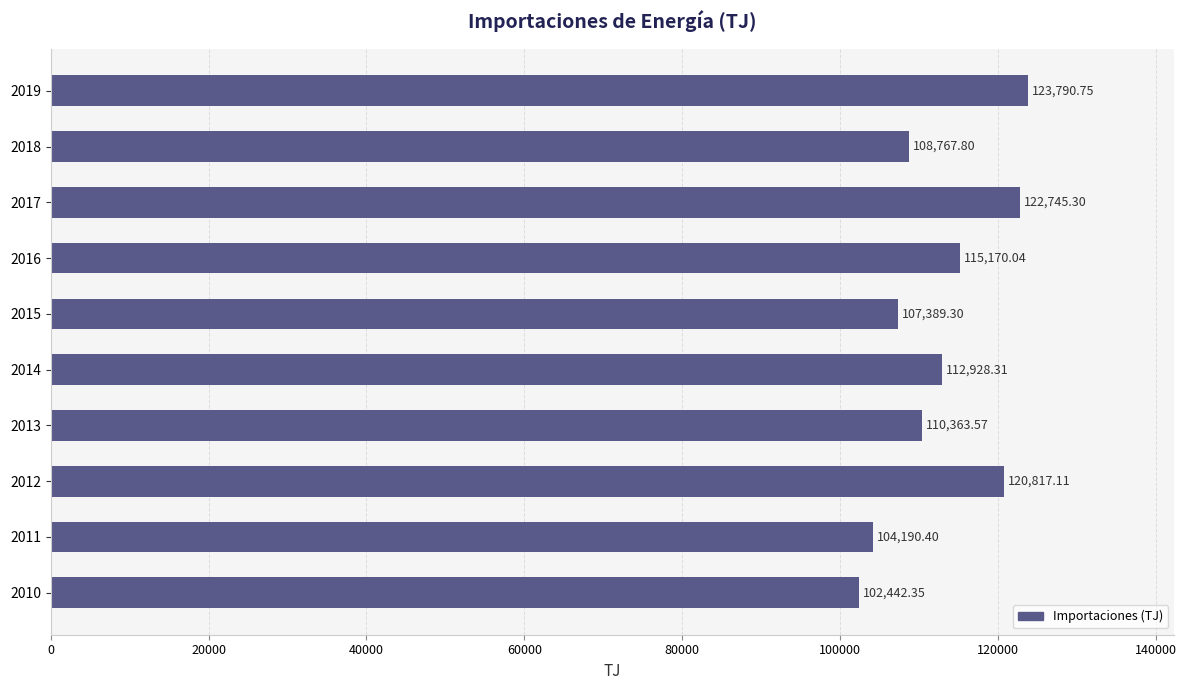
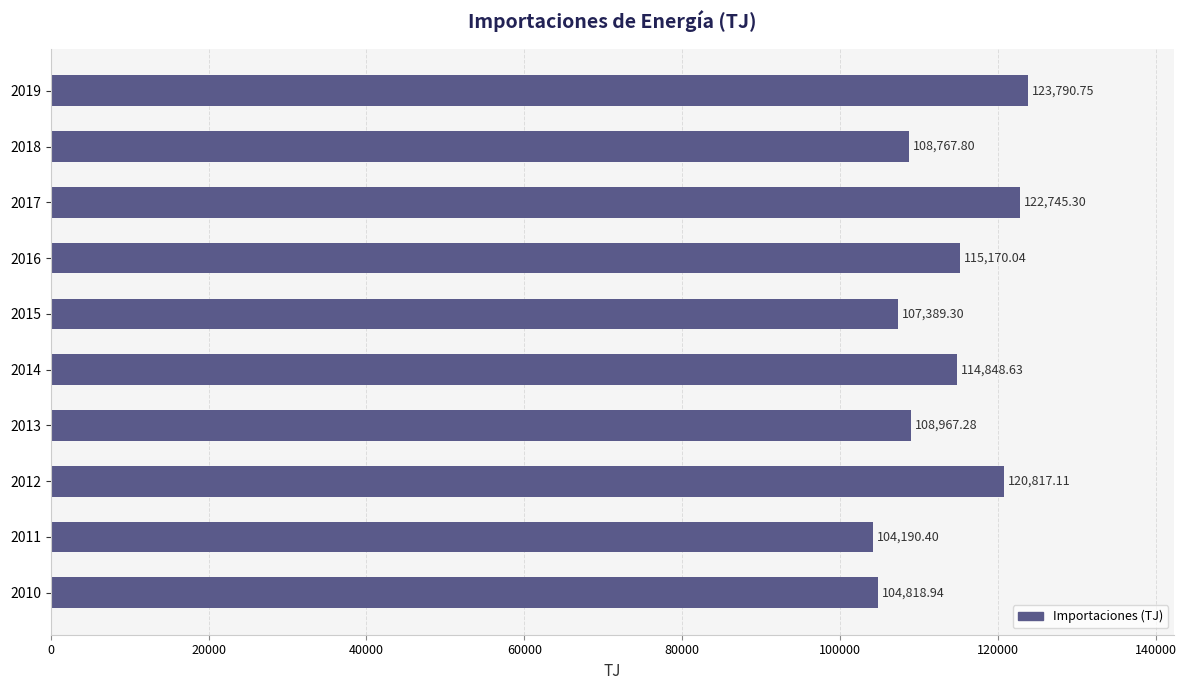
2014: 112,928.31 -> 114,848.63
2013: 110,363.57 -> 108,967.28
2010: 102,442.35 -> 104,818.94
